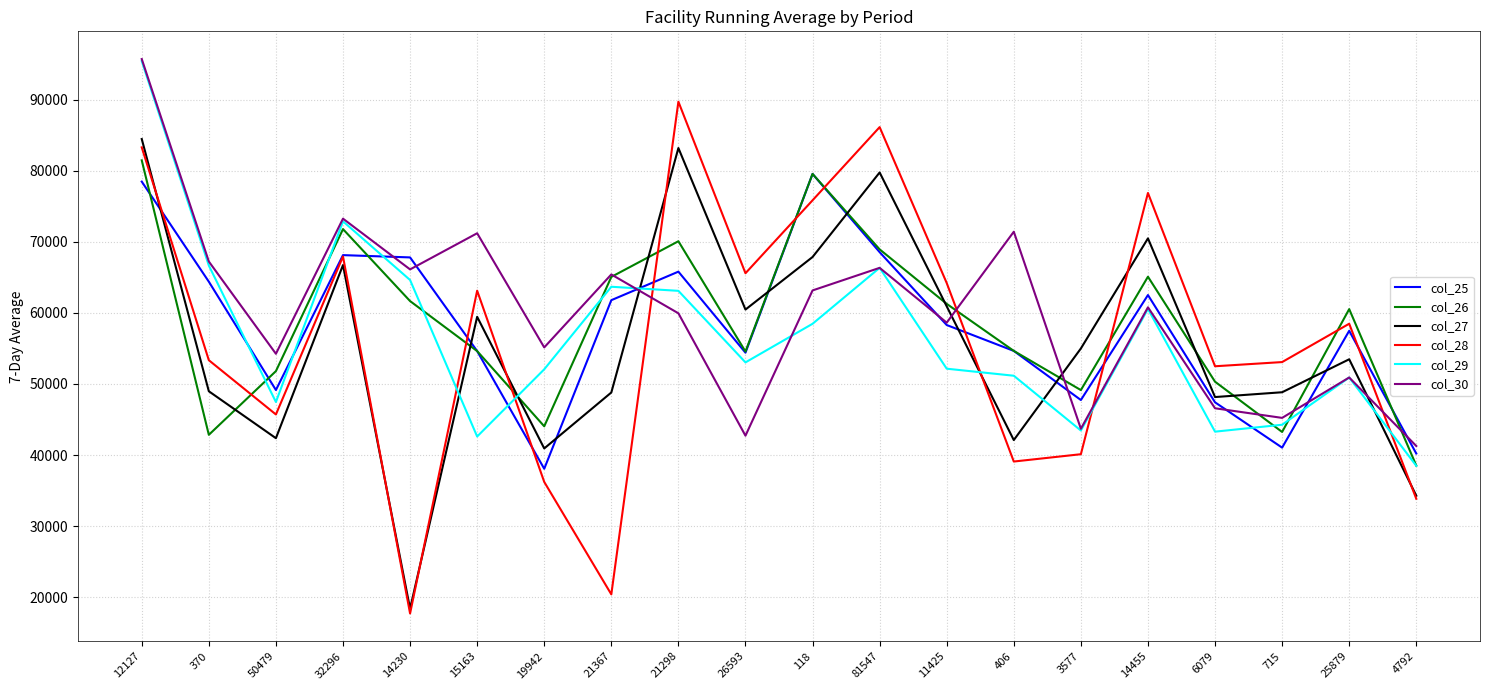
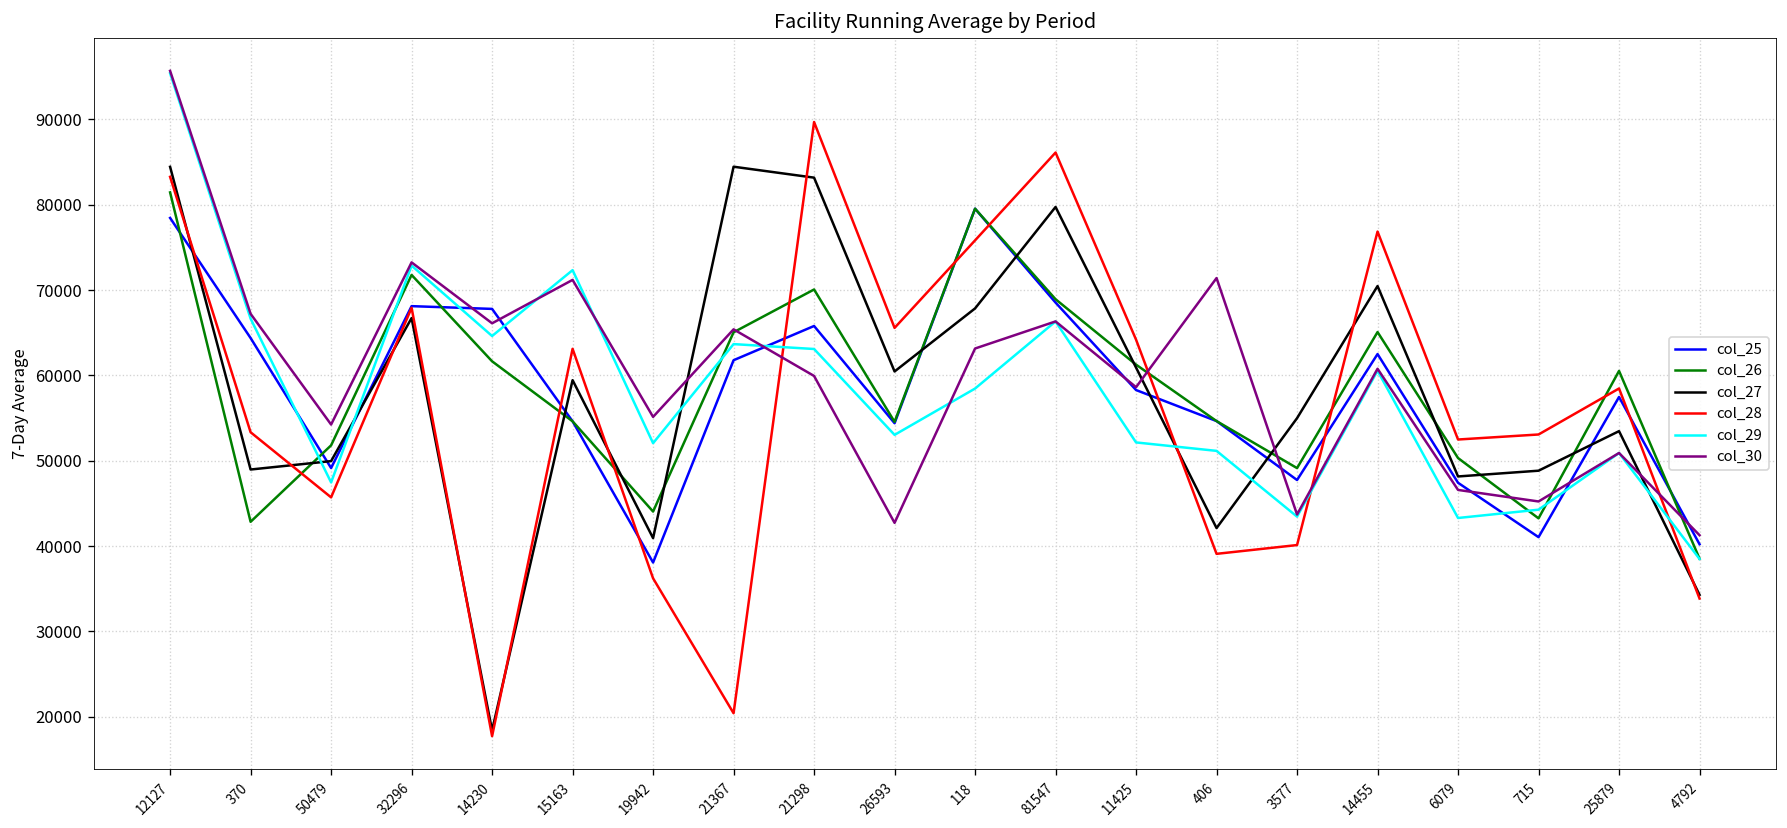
col_27, 50479: 42000 -> 50000
col_29, 15163: 43000 -> 72000
col_27, 21367: 49000 -> 84000
